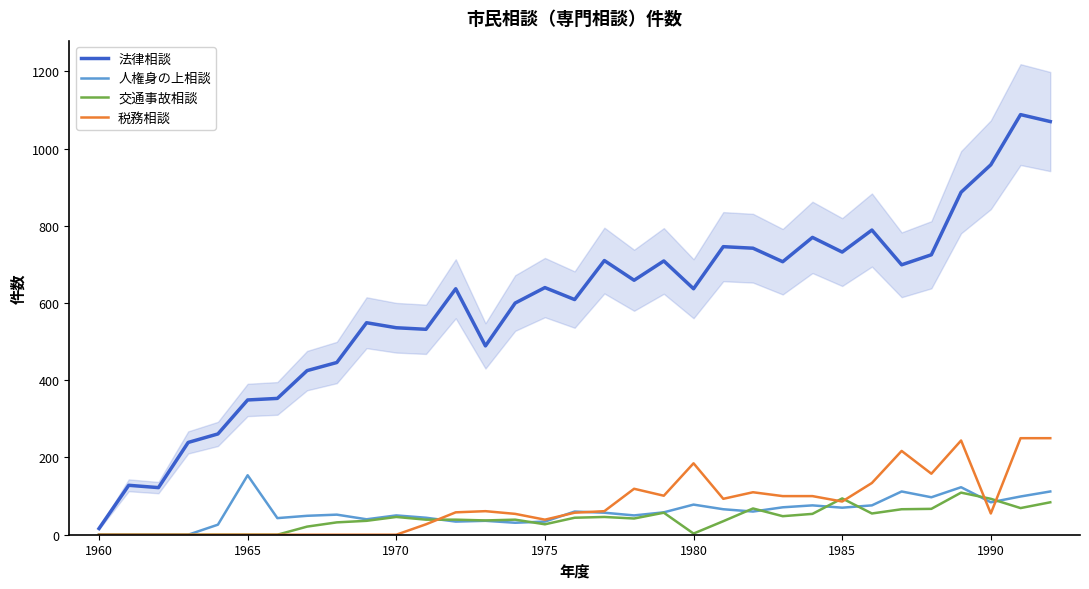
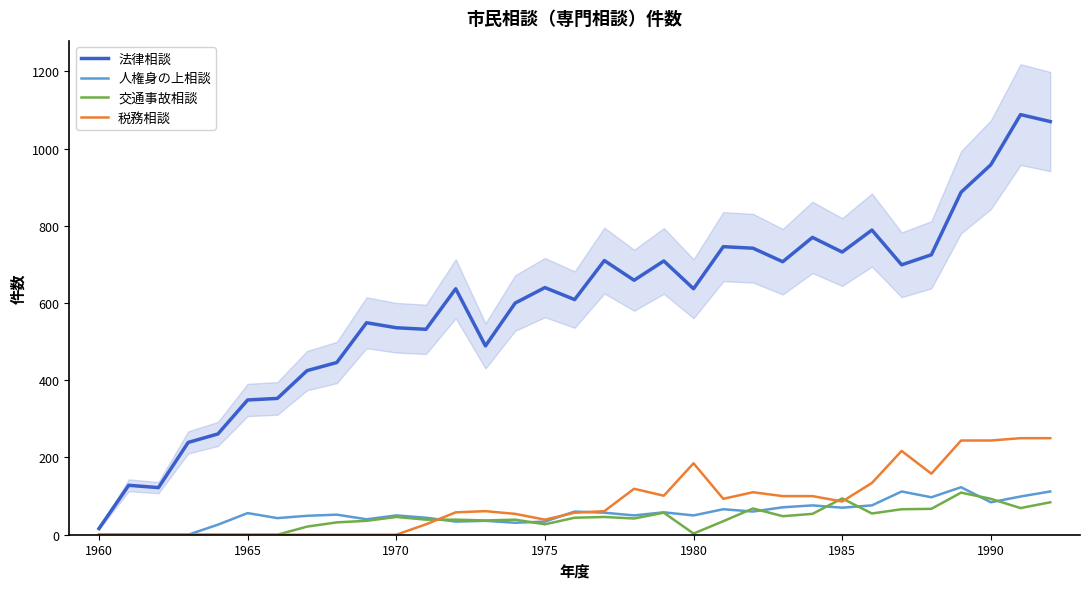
人権身の上相談, 1965: 150 -> 60
人権身の上相談, 1980: 80 -> 50
税務相談, 1990: 60 -> 240
